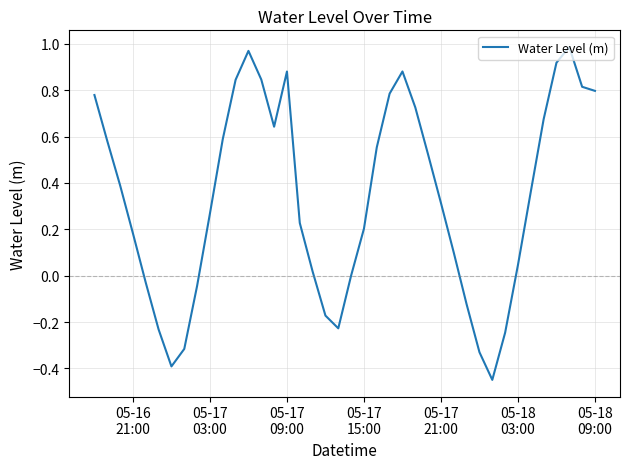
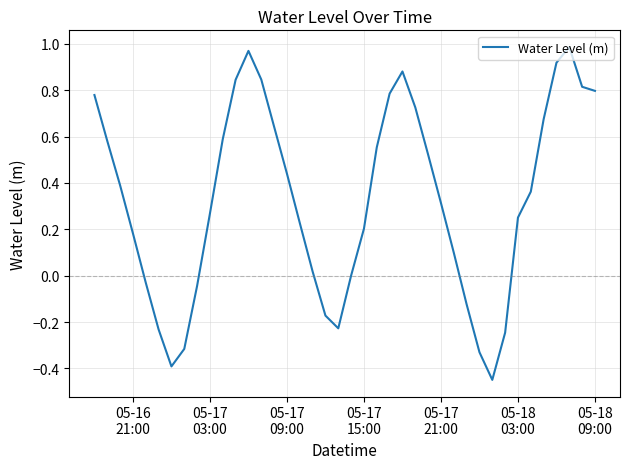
05-17 09:00: 0.88 -> 0.44
05-18 03:00: 0.05 -> 0.25
